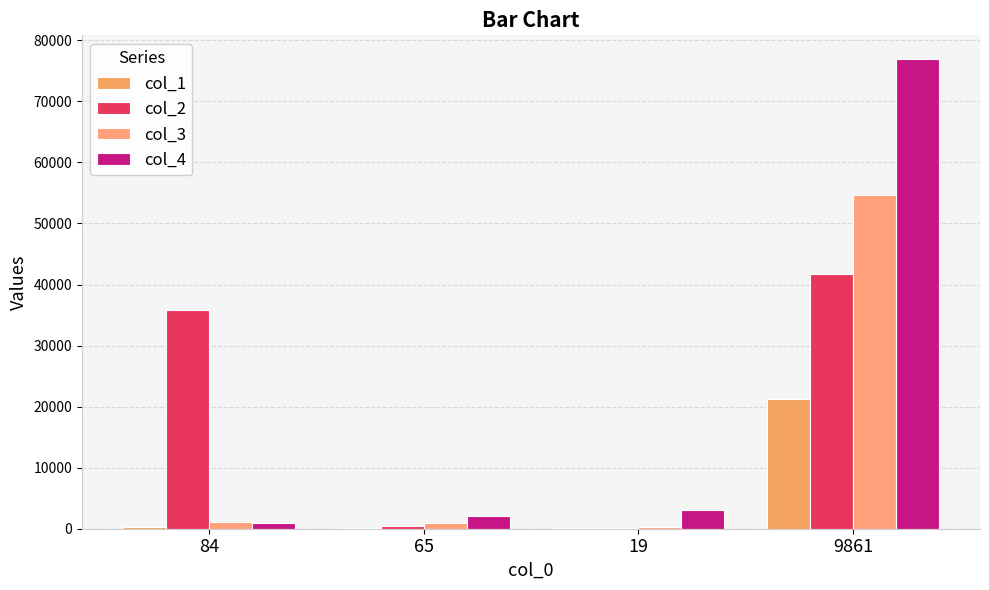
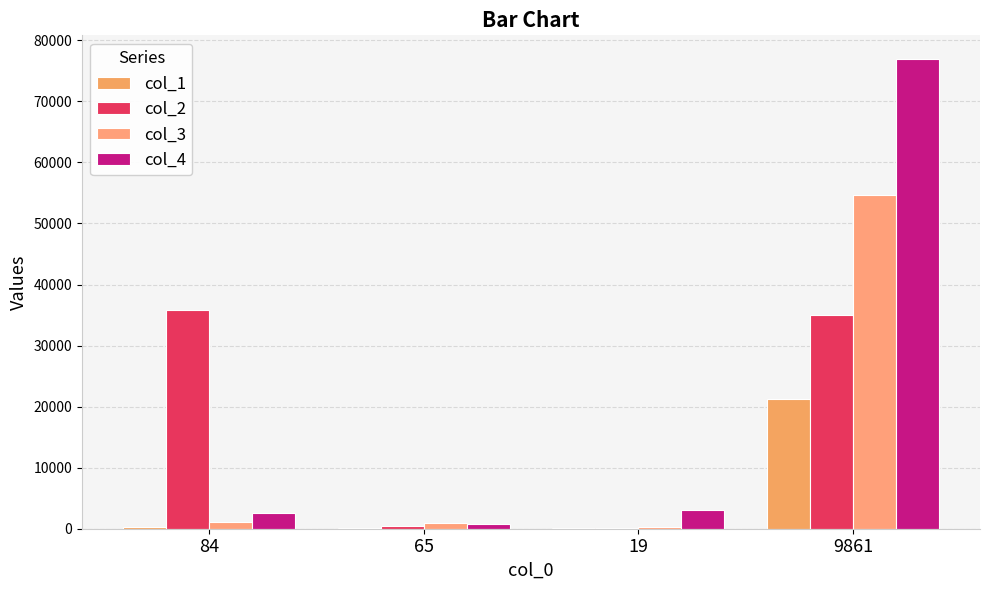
col_4, 84: 1000 -> 3000
col_4, 65: 2000 -> 1000
col_2, 9861: 42000 -> 35000
